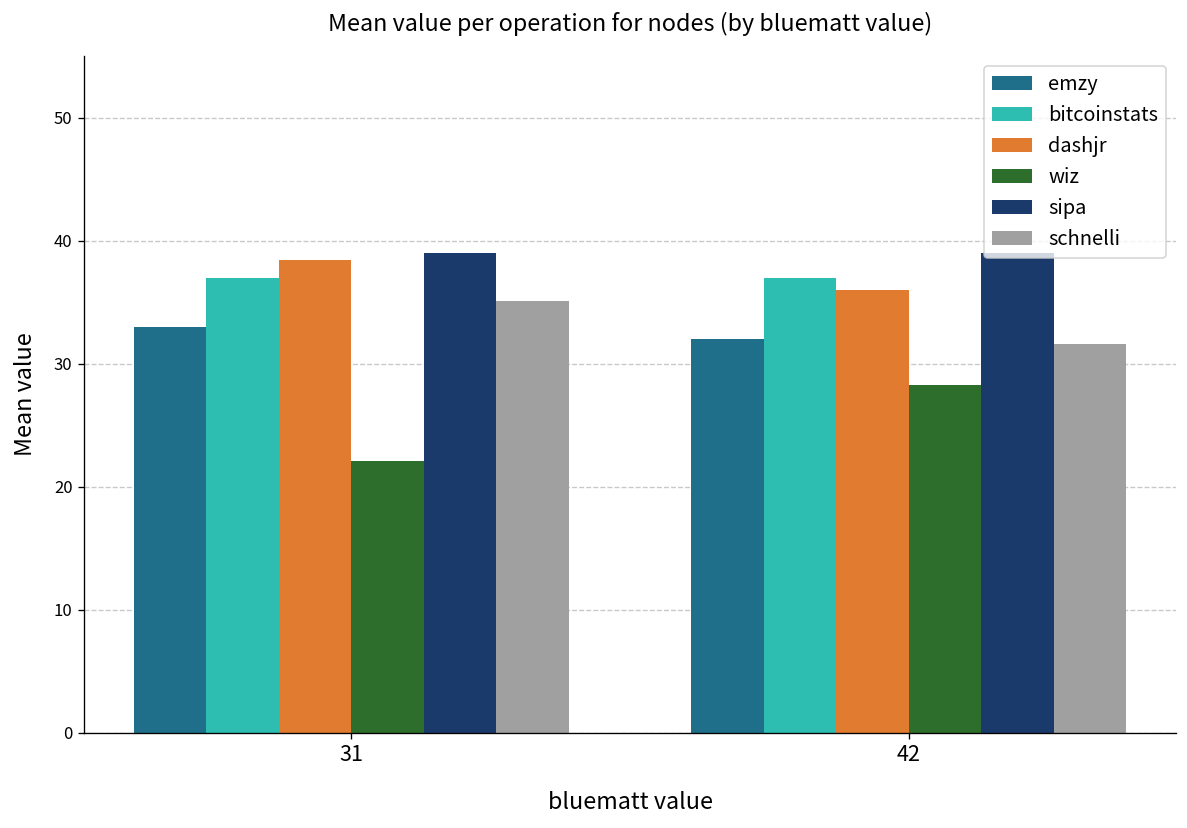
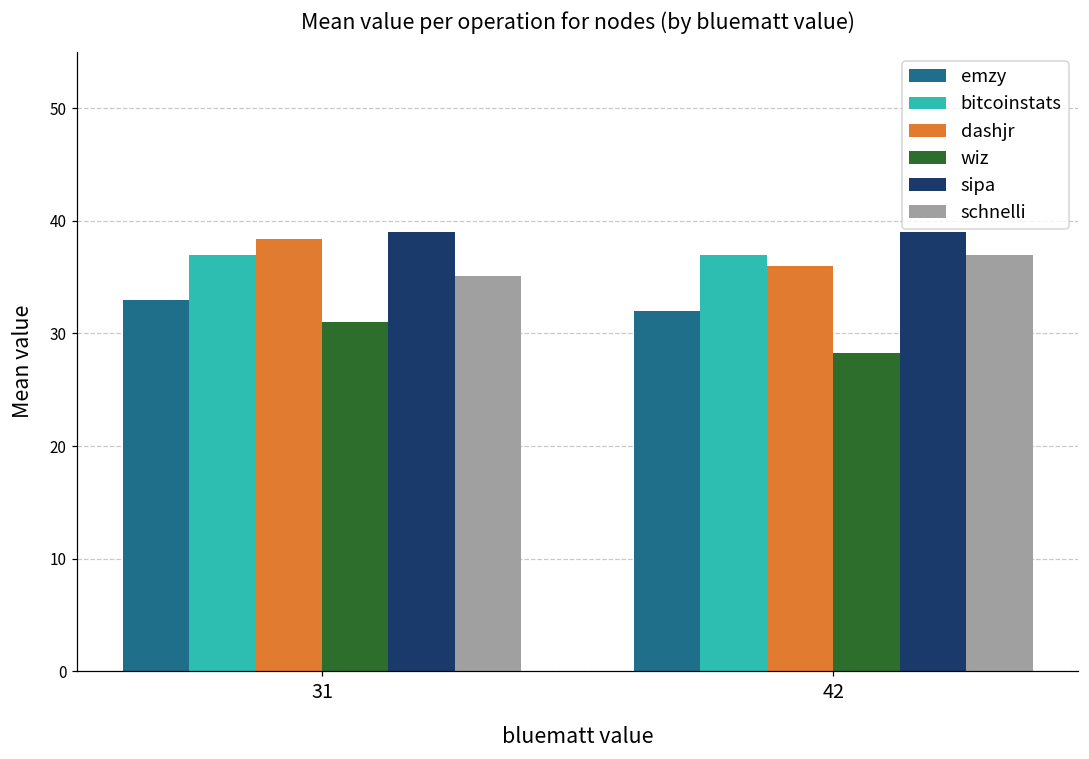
wiz, 31: 22.1 -> 31.0
schnelli, 42: 31.6 -> 37.0
